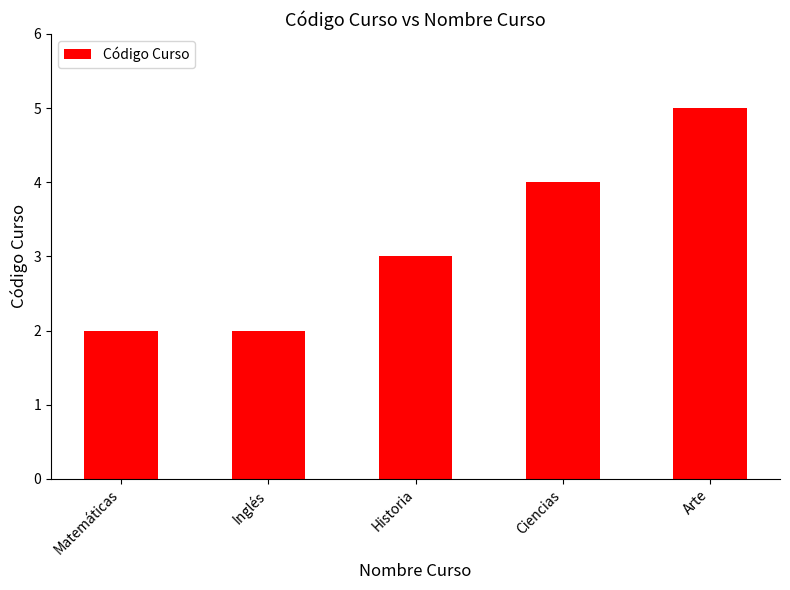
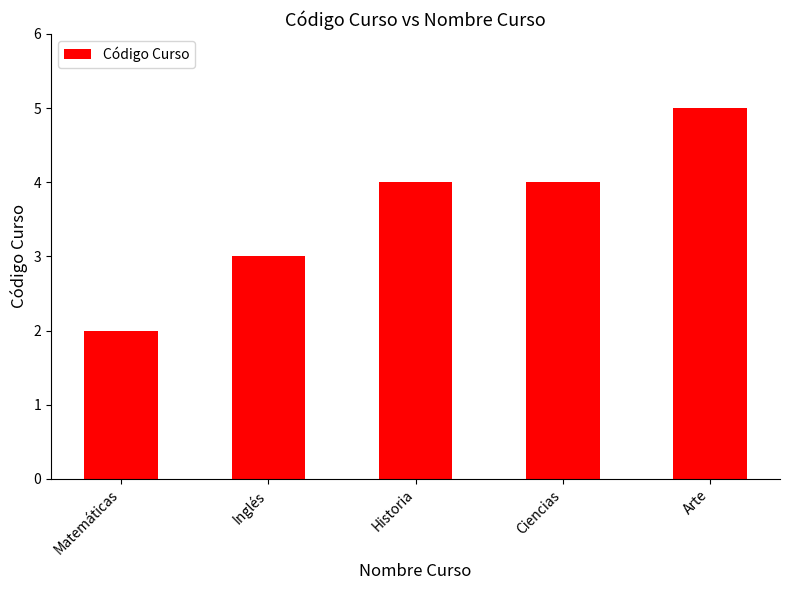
Inglés: 2 -> 3
Historia: 3 -> 4
